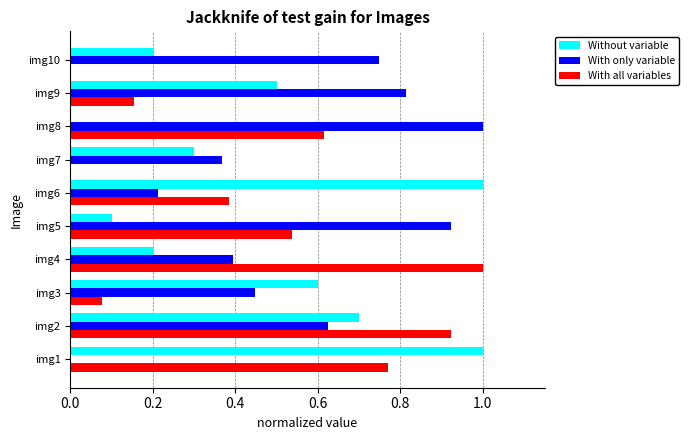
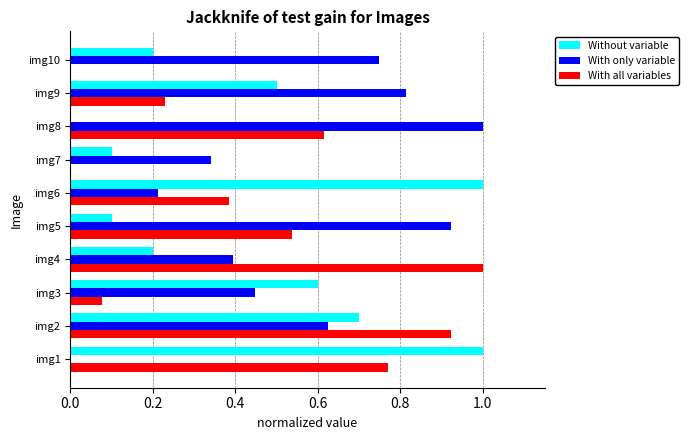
With all variables, img9: 0.15 -> 0.23
Without variable, img7: 0.30 -> 0.10
With only variable, img7: 0.37 -> 0.34
